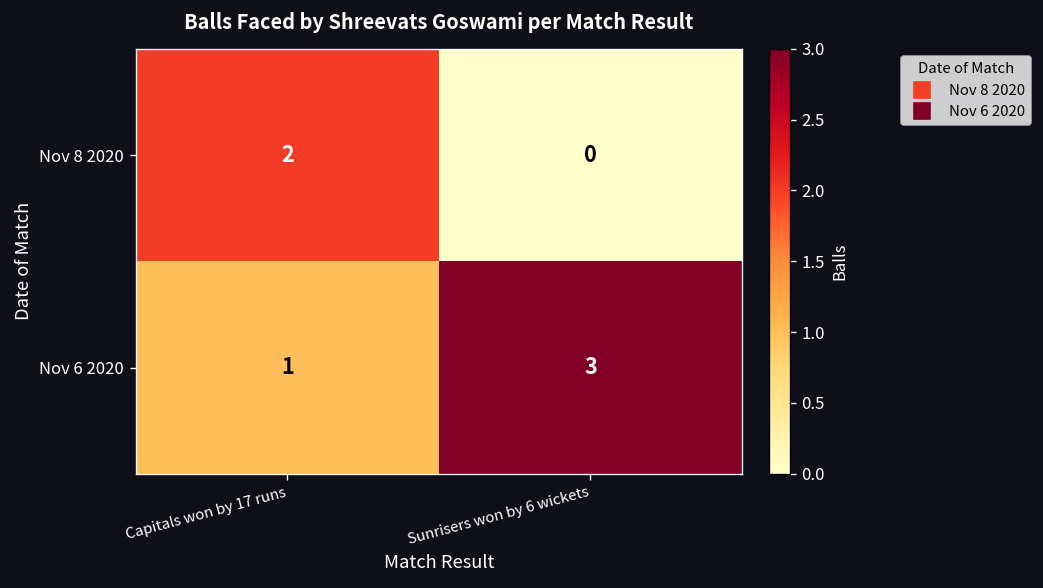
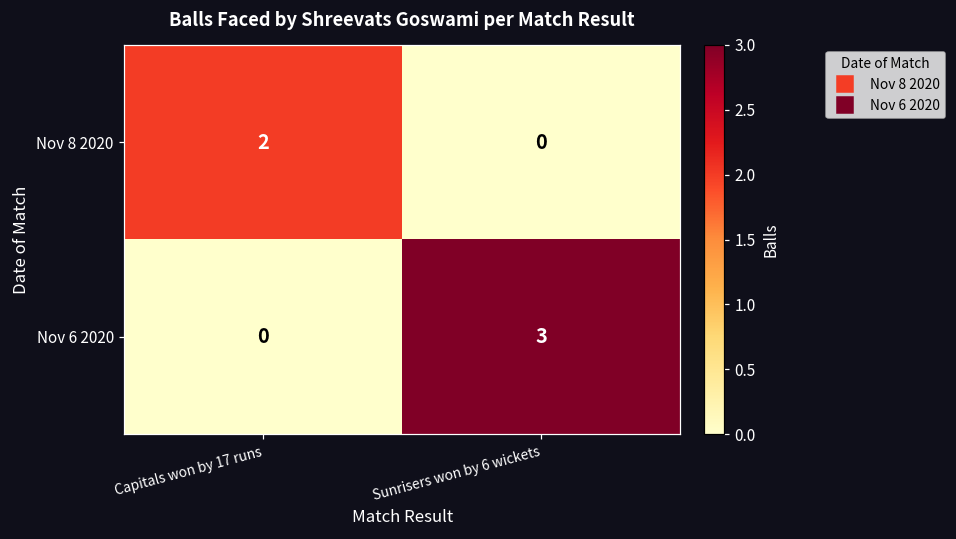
Nov 6 2020, Capitals won by 17 runs: 1 -> 0
